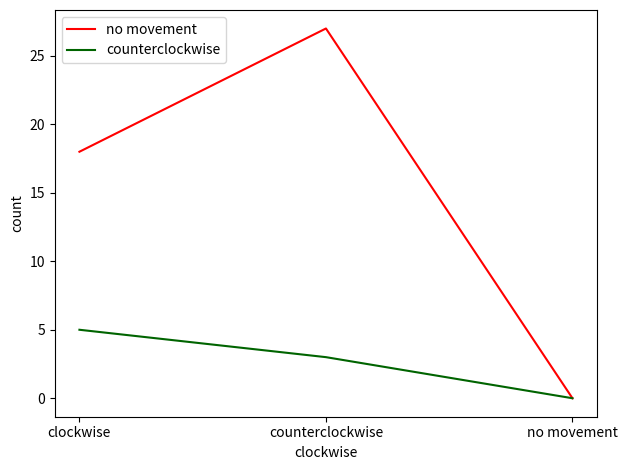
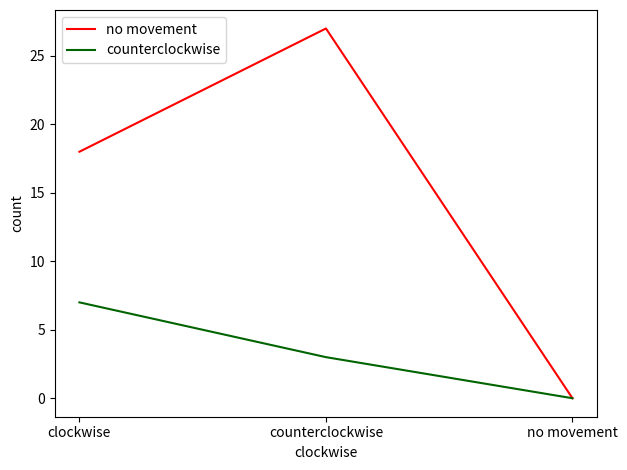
counterclockwise, clockwise: 5 -> 7
